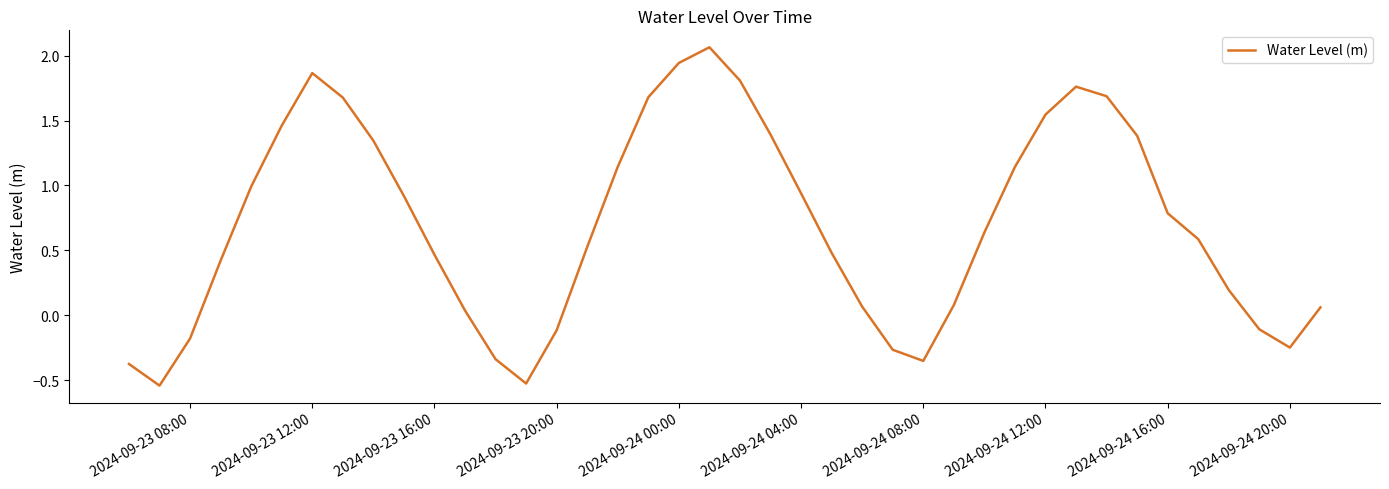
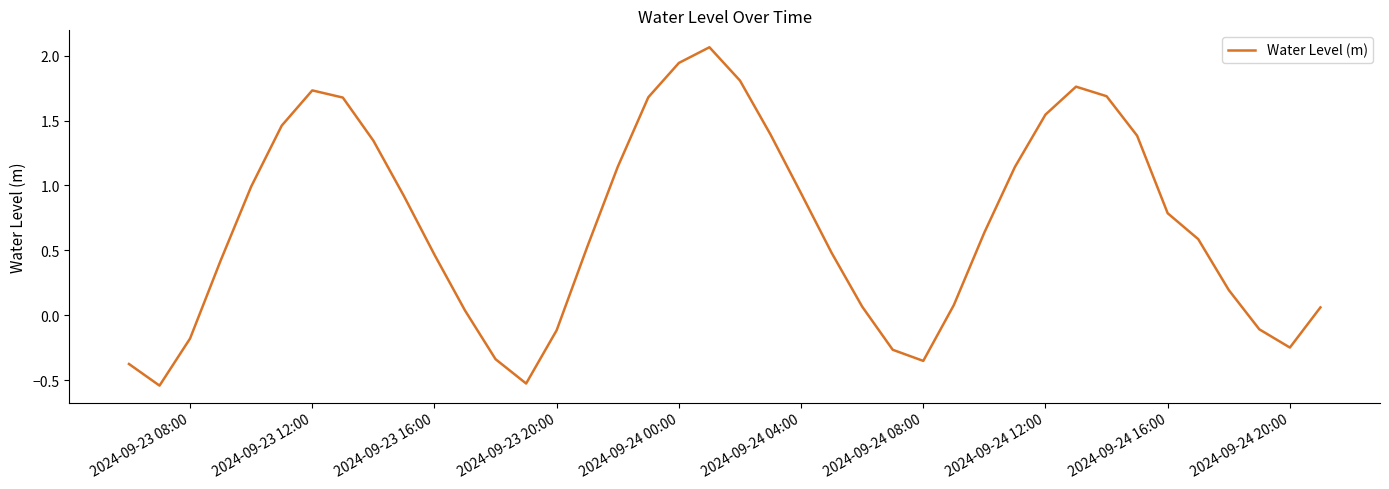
2024-09-23 12:00: 1.87 -> 1.73
